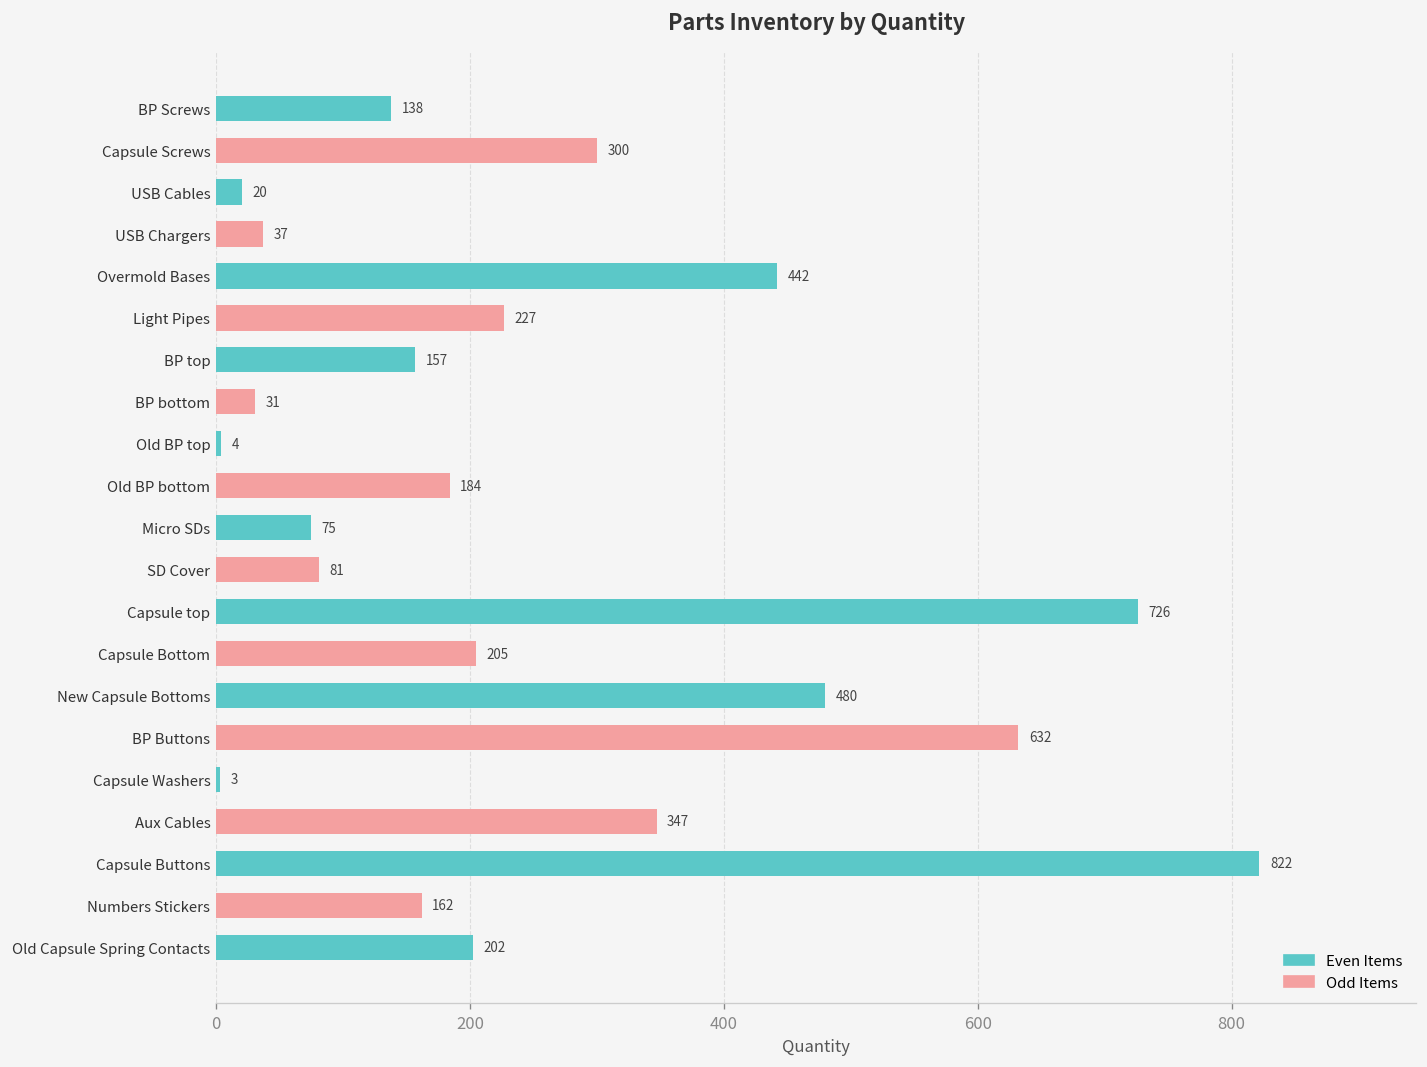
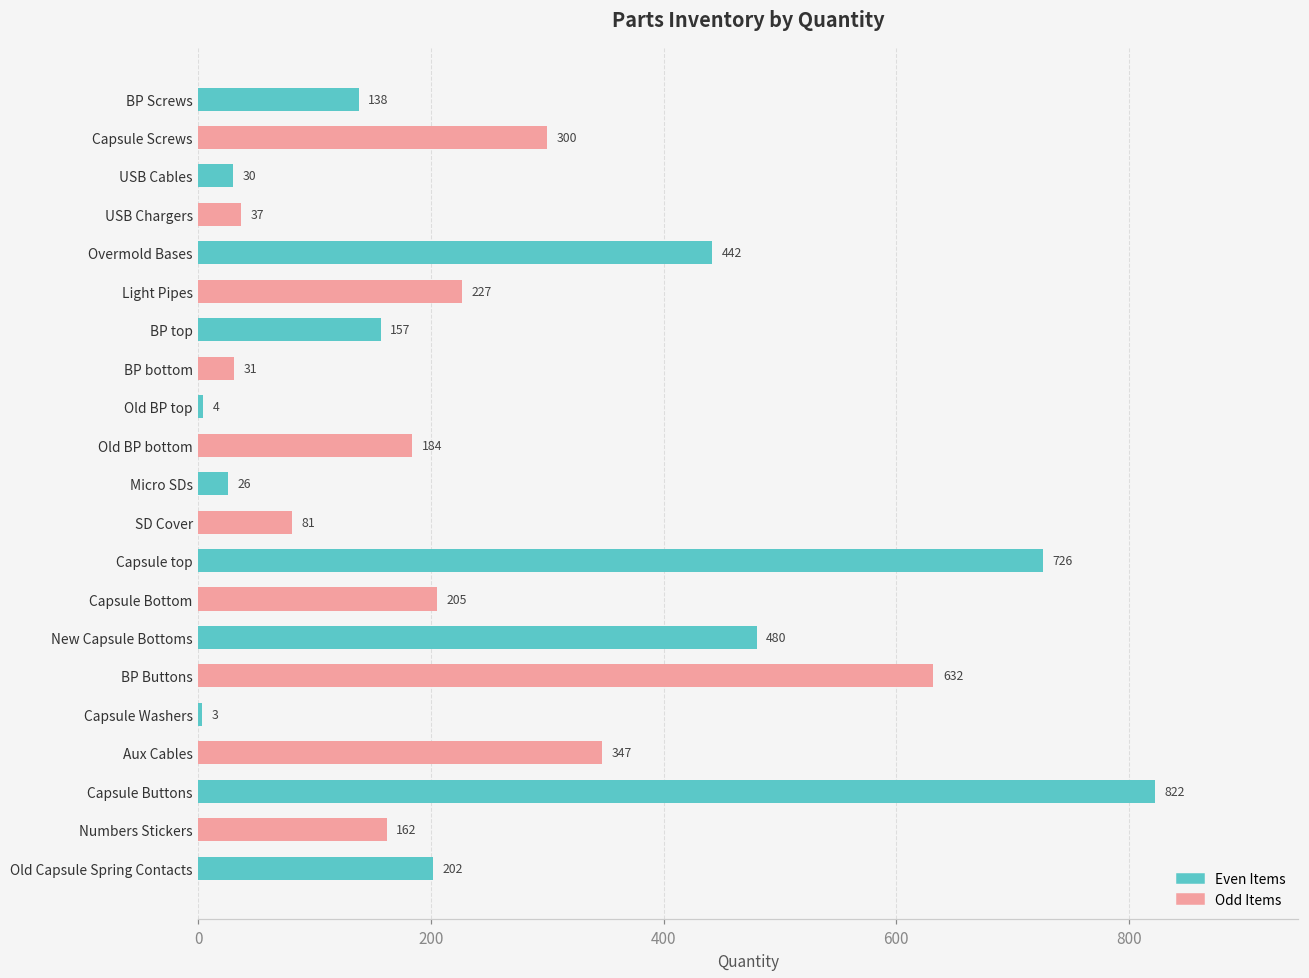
USB Cables: 20 -> 30
Micro SDs: 75 -> 26
